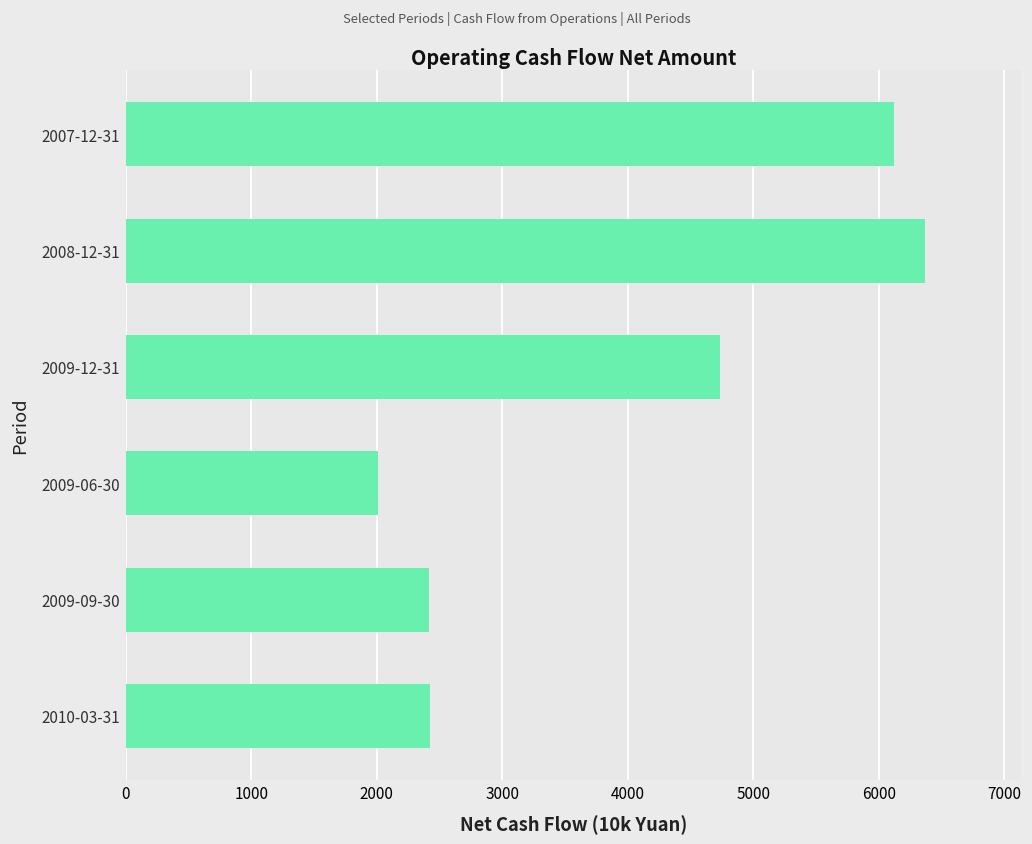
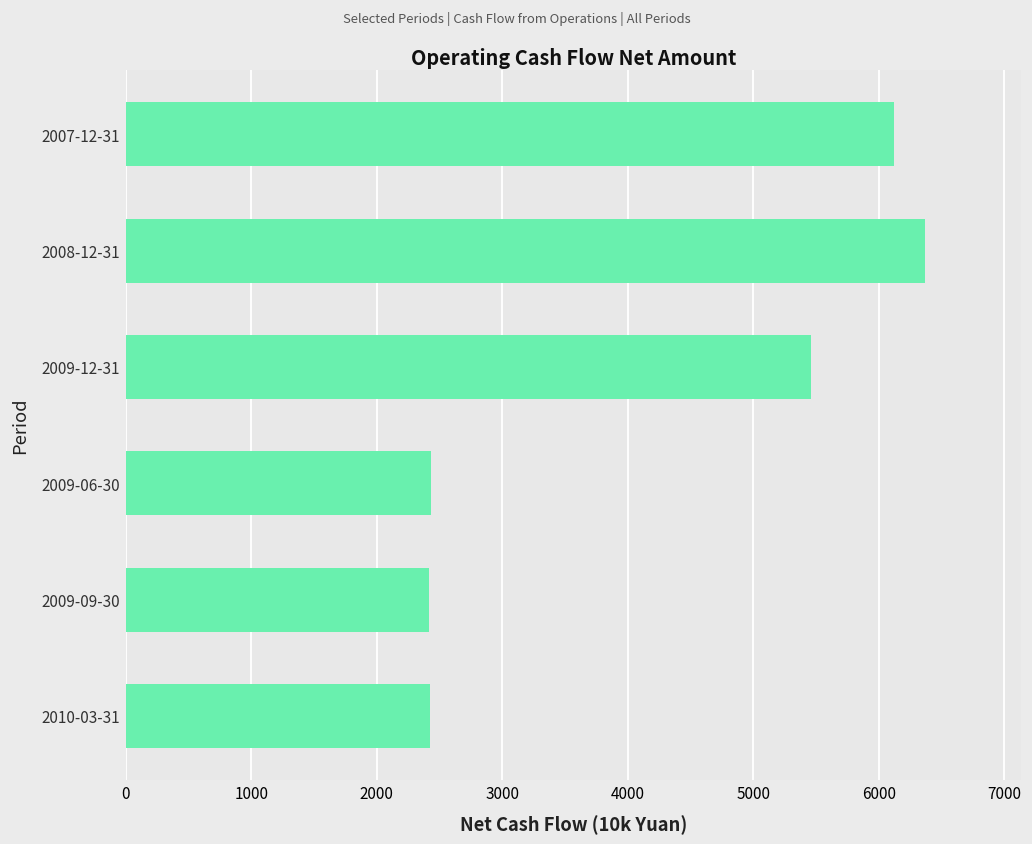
2009-12-31: 4730 -> 5460
2009-06-30: 2010 -> 2430
